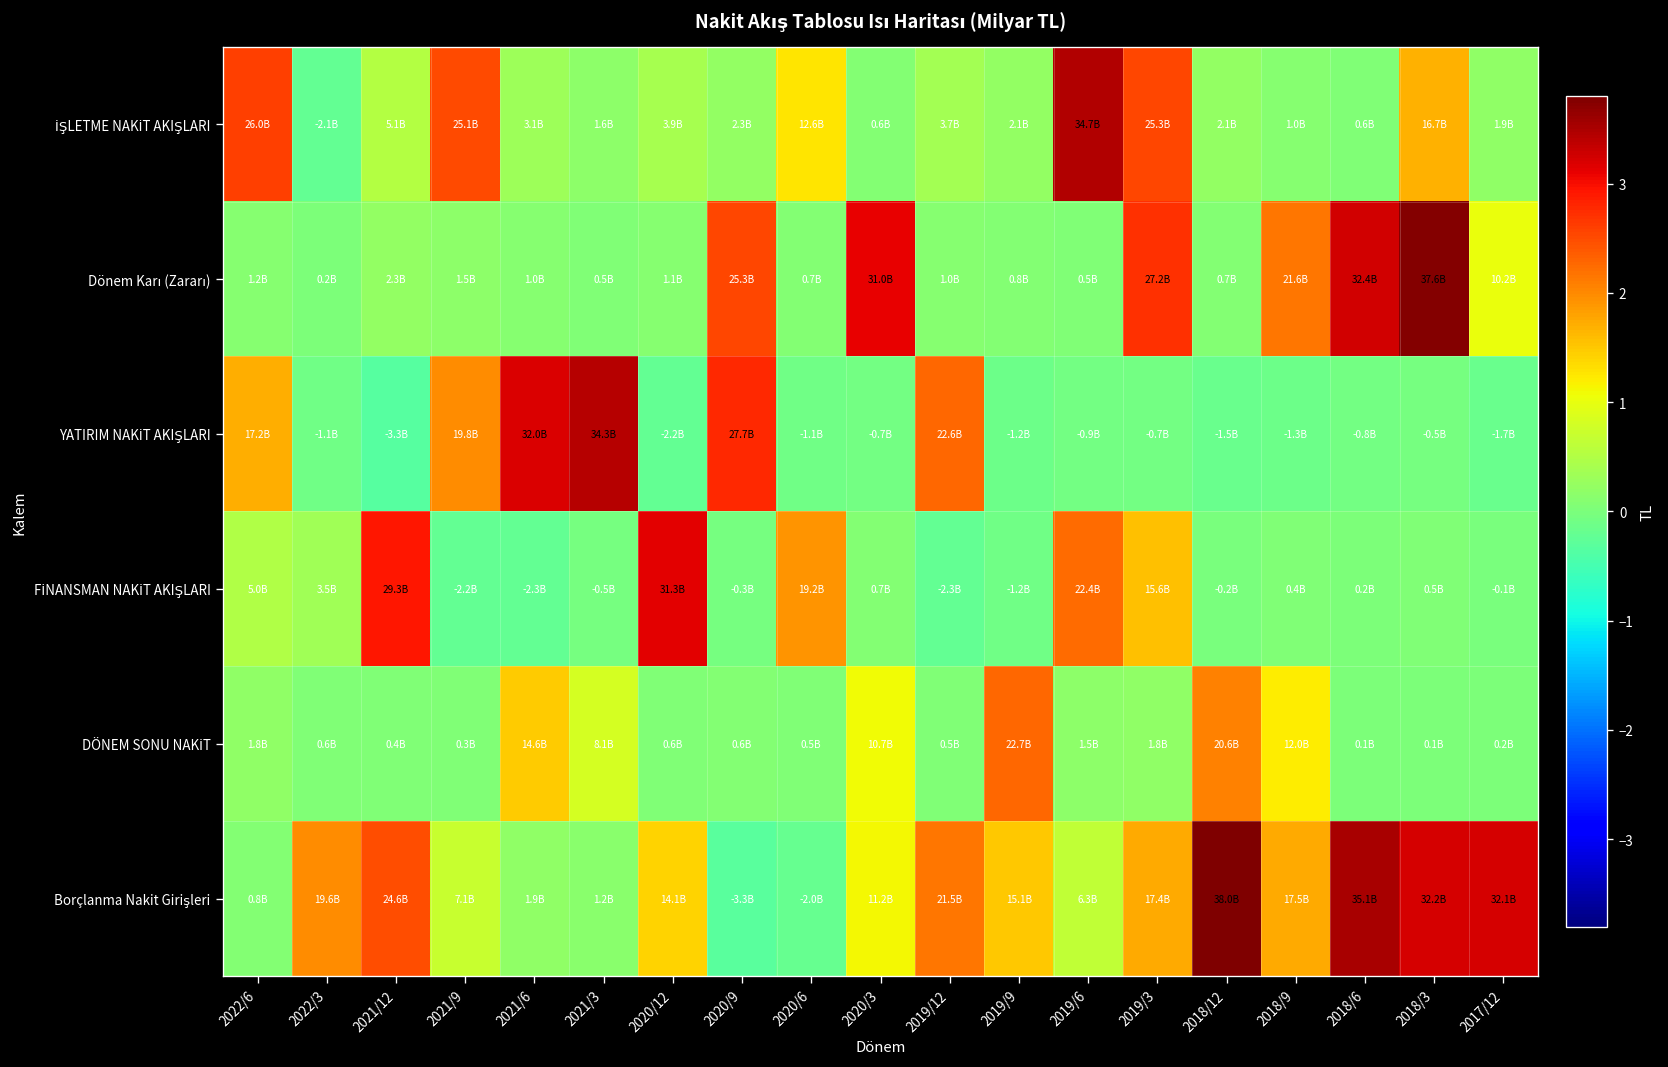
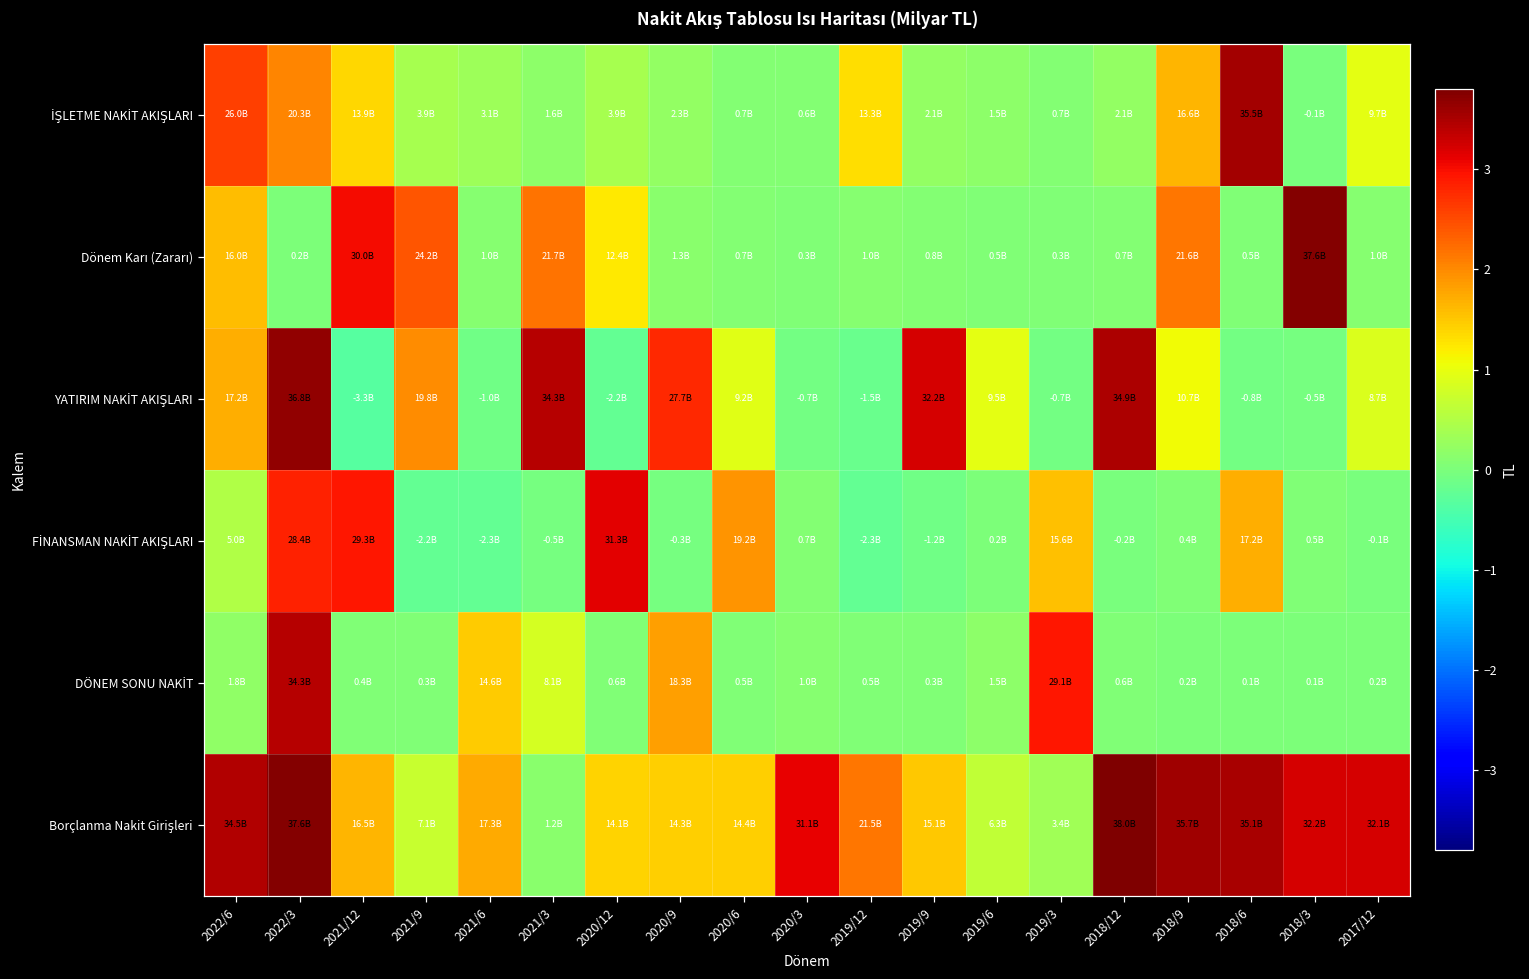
İŞLETME NAKİT AKIŞLARI, 2022/3: -2.1B -> 20.3B
İŞLETME NAKİT AKIŞLARI, 2021/12: 5.1B -> 13.9B
İŞLETME NAKİT AKIŞLARI, 2021/9: 25.1B -> 3.9B
İŞLETME NAKİT AKIŞLARI, 2020/6: 12.6B -> 0.7B
İŞLETME NAKİT AKIŞLARI, 2019/12: 3.7B -> 13.3B
İŞLETME NAKİT AKIŞLARI, 2019/6: 34.7B -> 1.5B
İŞLETME NAKİT AKIŞLARI, 2019/3: 25.3B -> 0.7B
İŞLETME NAKİT AKIŞLARI, 2018/9: 1.0B -> 16.6B
İŞLETME NAKİT AKIŞLARI, 2018/6: 0.6B -> 35.5B
İŞLETME NAKİT AKIŞLARI, 2018/3: 16.7B -> -0.1B
İŞLETME NAKİT AKIŞLARI, 2017/12: 1.9B -> 9.7B
Dönem Karı (Zararı), 2022/6: 1.2B -> 16.0B
Dönem Karı (Zararı), 2021/12: 2.3B -> 30.0B
Dönem Karı (Zararı), 2021/9: 1.5B -> 24.2B
Dönem Karı (Zararı), 2021/3: 0.5B -> 21.7B
Dönem Karı (Zararı), 2020/12: 1.1B -> 12.4B
Dönem Karı (Zararı), 2020/9: 25.3B -> 1.3B
Dönem Karı (Zararı), 2020/3: 31.0B -> 0.3B
Dönem Karı (Zararı), 2019/3: 27.2B -> 0.3B
Dönem Karı (Zararı), 2018/6: 32.4B -> 0.5B
Dönem Karı (Zararı), 2017/12: 10.2B -> 1.0B
YATIRIM NAKİT AKIŞLARI, 2022/3: -1.1B -> 36.8B
YATIRIM NAKİT AKIŞLARI, 2021/6: 32.0B -> -1.0B
YATIRIM NAKİT AKIŞLARI, 2020/6: -1.1B -> 9.2B
YATIRIM NAKİT AKIŞLARI, 2019/12: 22.6B -> -1.5B
YATIRIM NAKİT AKIŞLARI, 2019/9: -1.2B -> 32.2B
YATIRIM NAKİT AKIŞLARI, 2019/6: -0.9B -> 9.5B
YATIRIM NAKİT AKIŞLARI, 2018/12: -1.5B -> 34.9B
YATIRIM NAKİT AKIŞLARI, 2018/9: -1.3B -> 10.7B
YATIRIM NAKİT AKIŞLARI, 2017/12: -1.7B -> 8.7B
FİNANSMAN NAKİT AKIŞLARI, 2022/3: 3.5B -> 28.4B
FİNANSMAN NAKİT AKIŞLARI, 2019/6: 22.4B -> 0.2B
FİNANSMAN NAKİT AKIŞLARI, 2018/6: 0.2B -> 17.2B
DÖNEM SONU NAKİT, 2022/3: 0.6B -> 34.3B
DÖNEM SONU NAKİT, 2020/9: 0.6B -> 18.3B
DÖNEM SONU NAKİT, 2020/3: 10.7B -> 1.0B
DÖNEM SONU NAKİT, 2019/9: 22.7B -> 0.3B
DÖNEM SONU NAKİT, 2019/3: 1.8B -> 29.1B
DÖNEM SONU NAKİT, 2018/12: 20.6B -> 0.6B
DÖNEM SONU NAKİT, 2018/9: 12.0B -> 0.2B
Borçlanma Nakit Girişleri, 2022/6: 0.8B -> 34.5B
Borçlanma Nakit Girişleri, 2022/3: 19.6B -> 37.6B
Borçlanma Nakit Girişleri, 2021/12: 24.6B -> 16.5B
Borçlanma Nakit Girişleri, 2021/6: 1.9B -> 17.3B
Borçlanma Nakit Girişleri, 2020/9: -3.3B -> 14.3B
Borçlanma Nakit Girişleri, 2020/6: -2.0B -> 14.4B
Borçlanma Nakit Girişleri, 2020/3: 11.2B -> 31.1B
Borçlanma Nakit Girişleri, 2019/3: 17.4B -> 3.4B
Borçlanma Nakit Girişleri, 2018/9: 17.5B -> 35.7B
